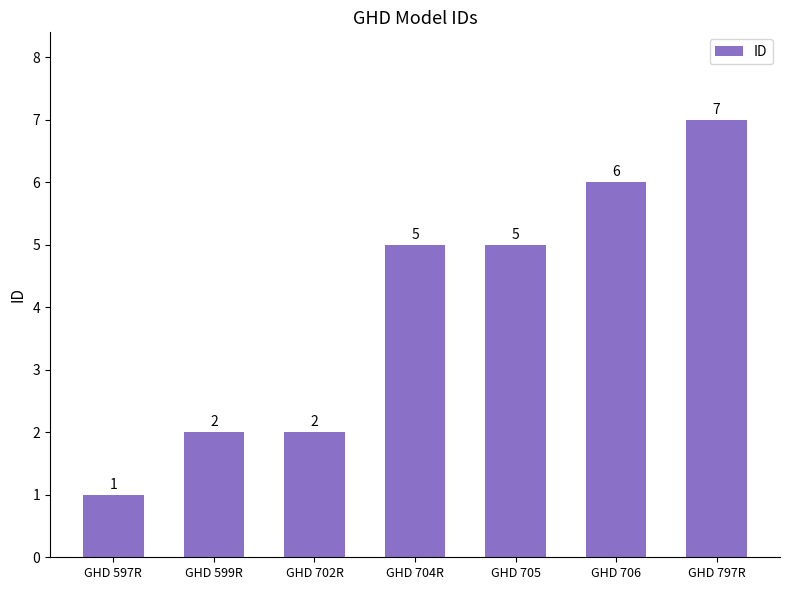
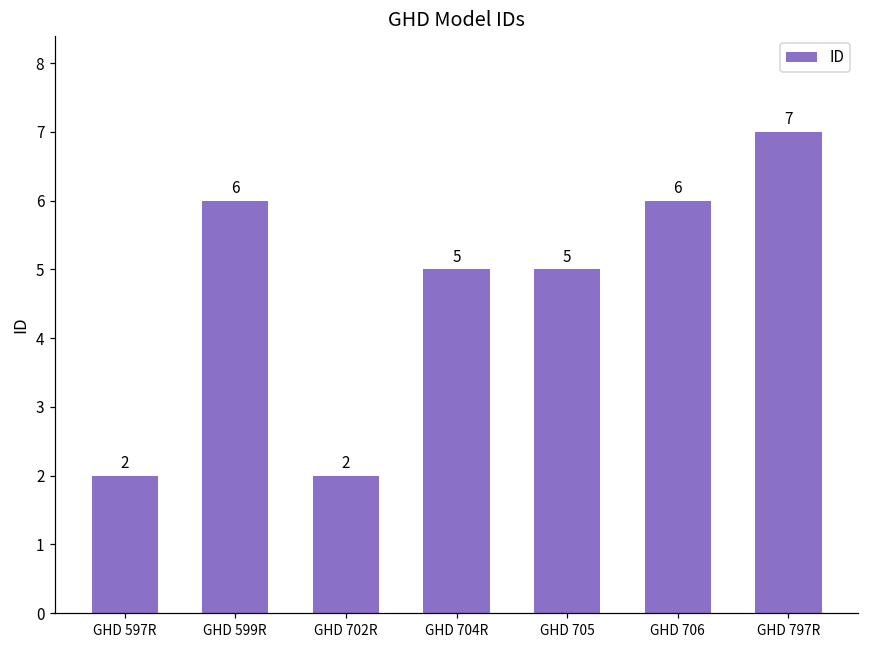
GHD 597R: 1 -> 2
GHD 599R: 2 -> 6
